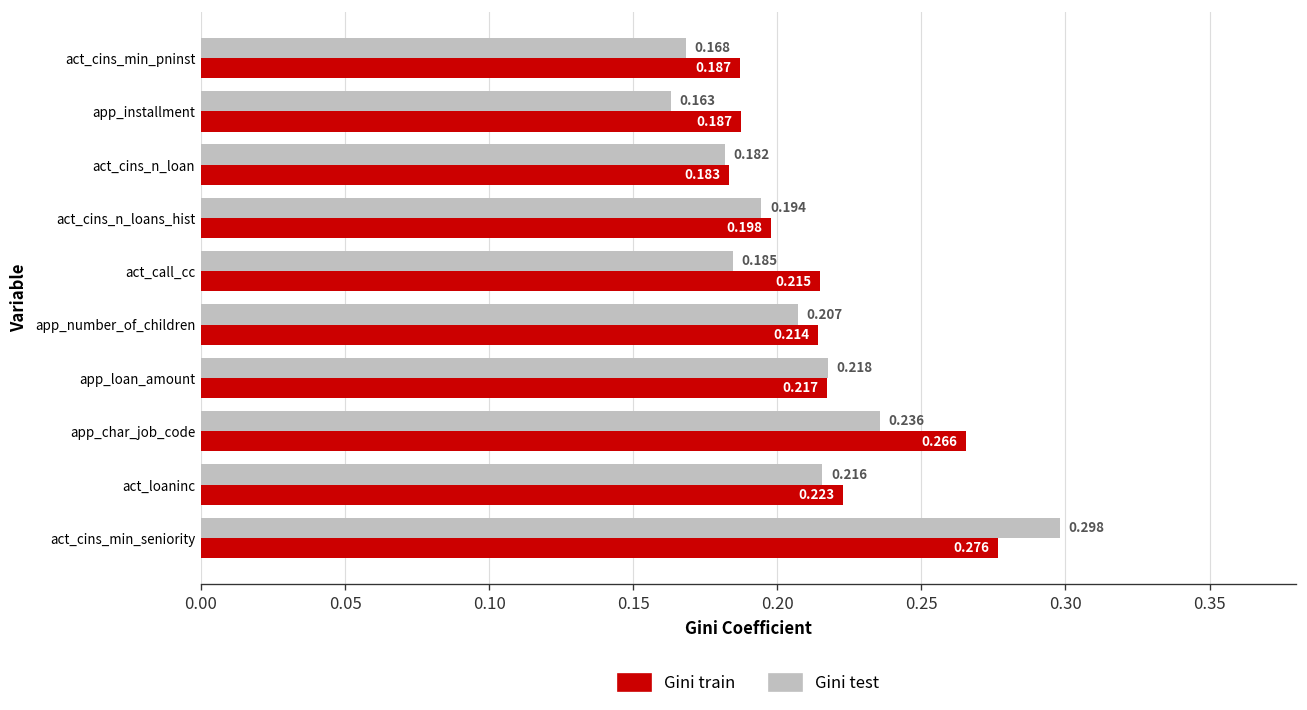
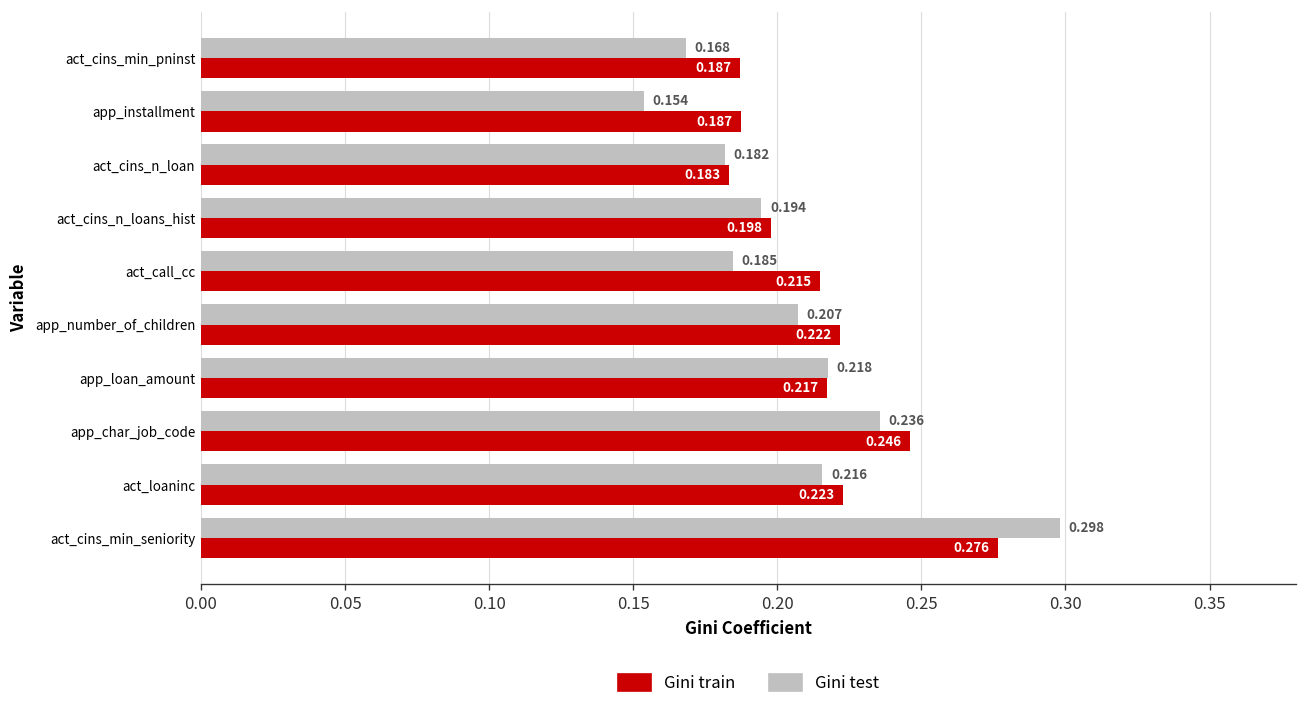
Gini test, app_installment: 0.163 -> 0.154
Gini train, app_number_of_children: 0.214 -> 0.222
Gini train, app_char_job_code: 0.266 -> 0.246
